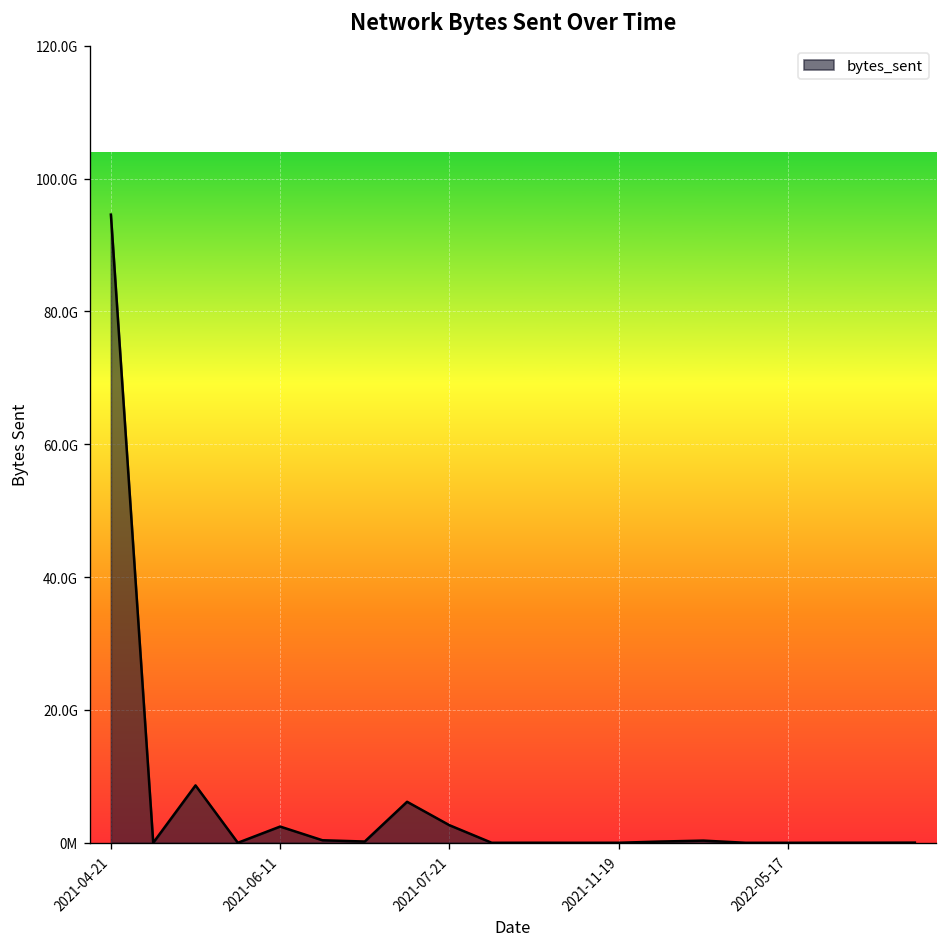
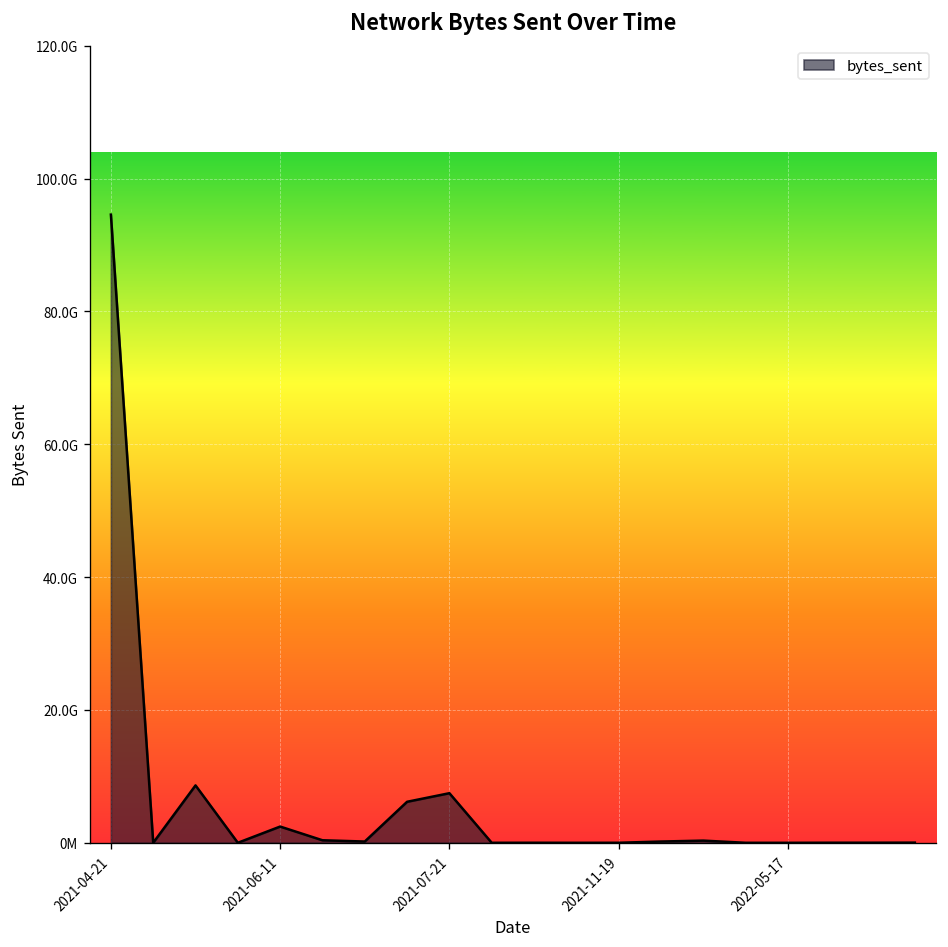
2021-07-21: 3000000000 -> 7000000000
